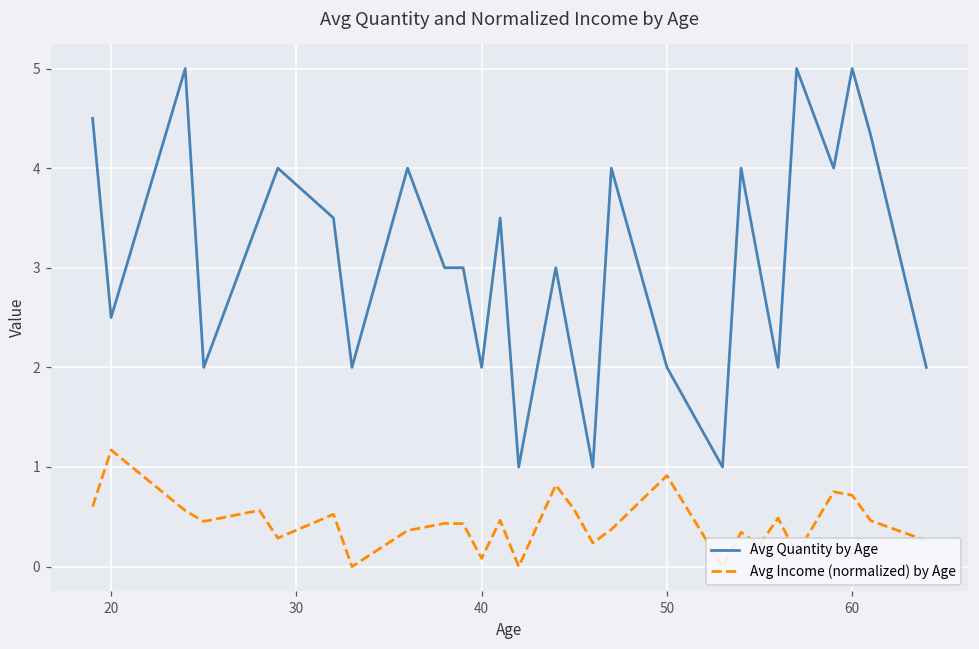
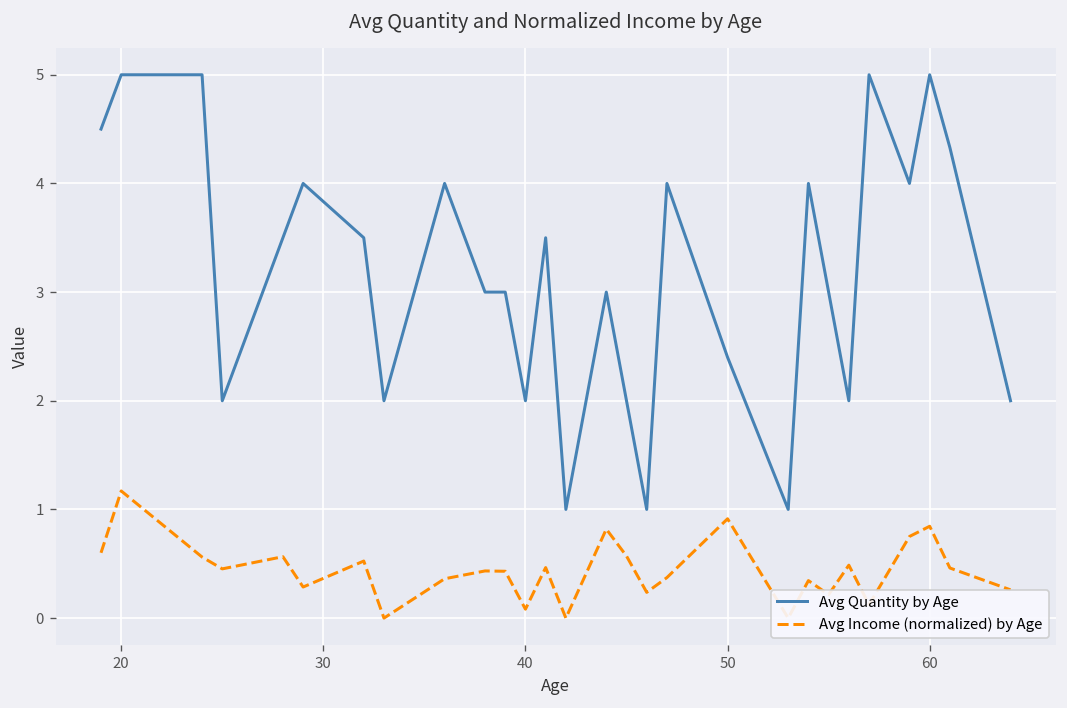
Avg Quantity by Age, 20: 2.5 -> 5.0
Avg Quantity by Age, 50: 2.0 -> 2.4
Avg Income (normalized) by Age, 60: 0.7 -> 0.8
